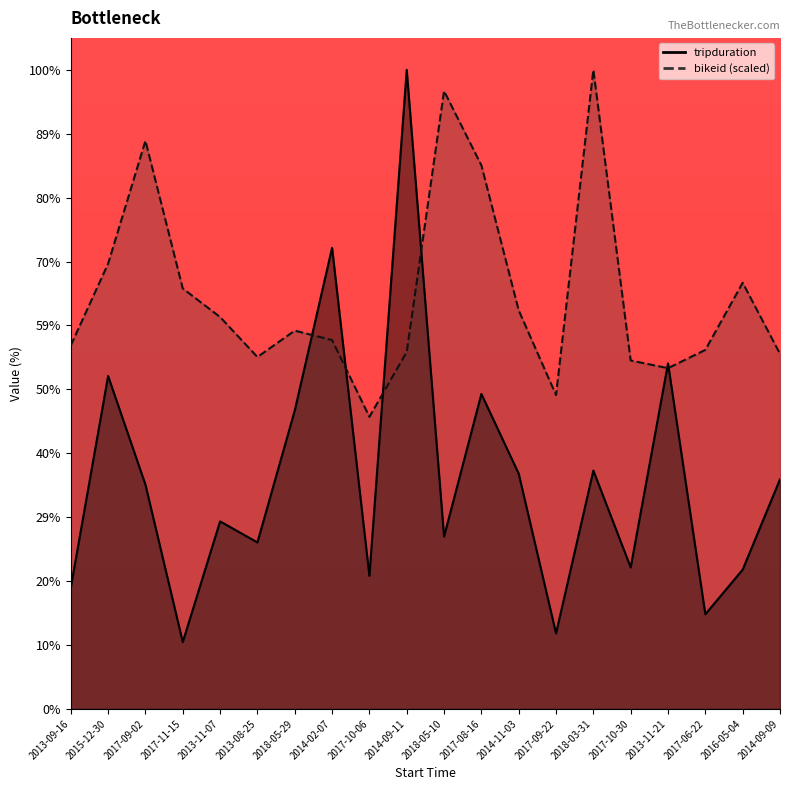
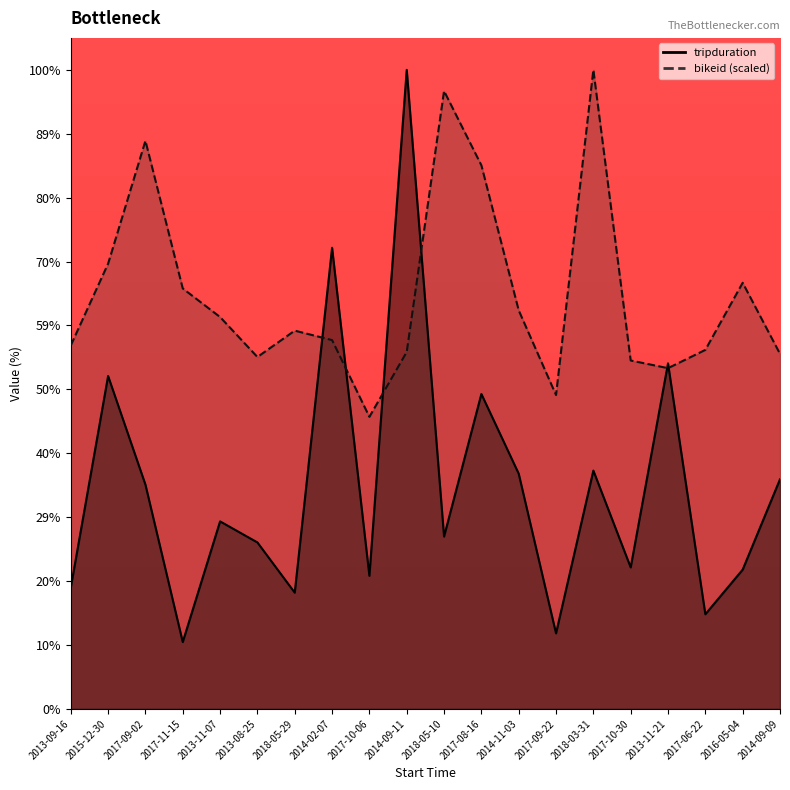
tripduration, 2018-05-29: 47% -> 18%
